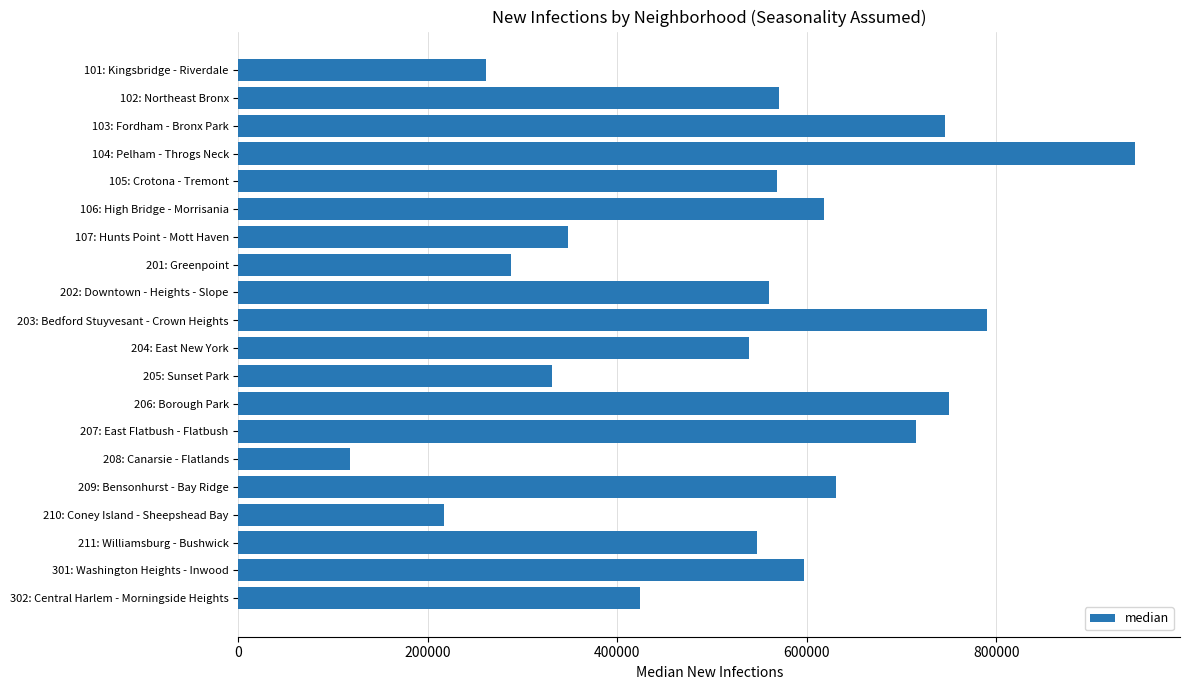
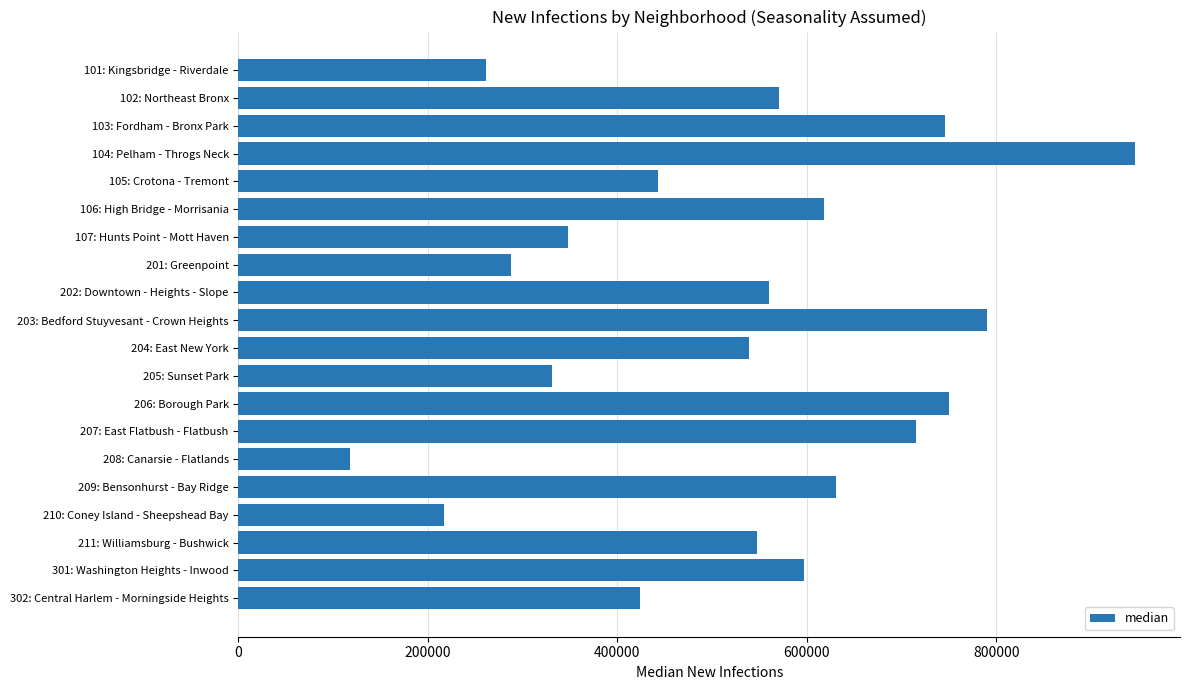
105: Crotona - Tremont: 570000 -> 440000
